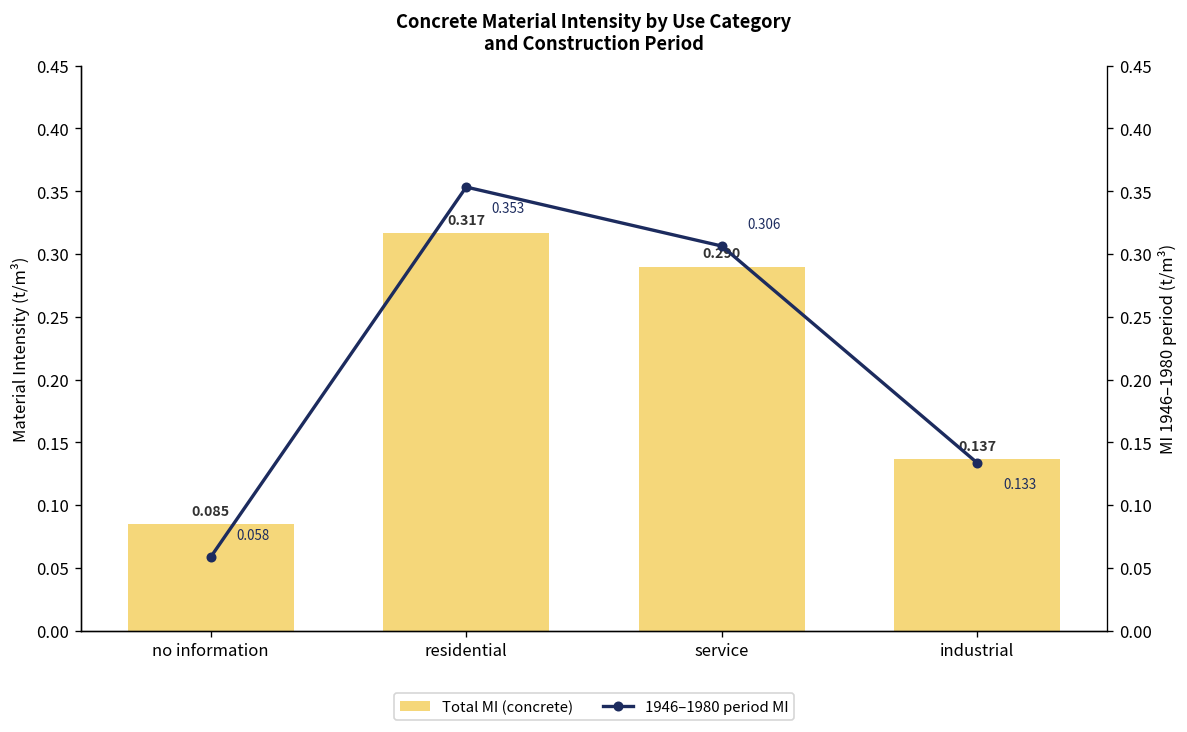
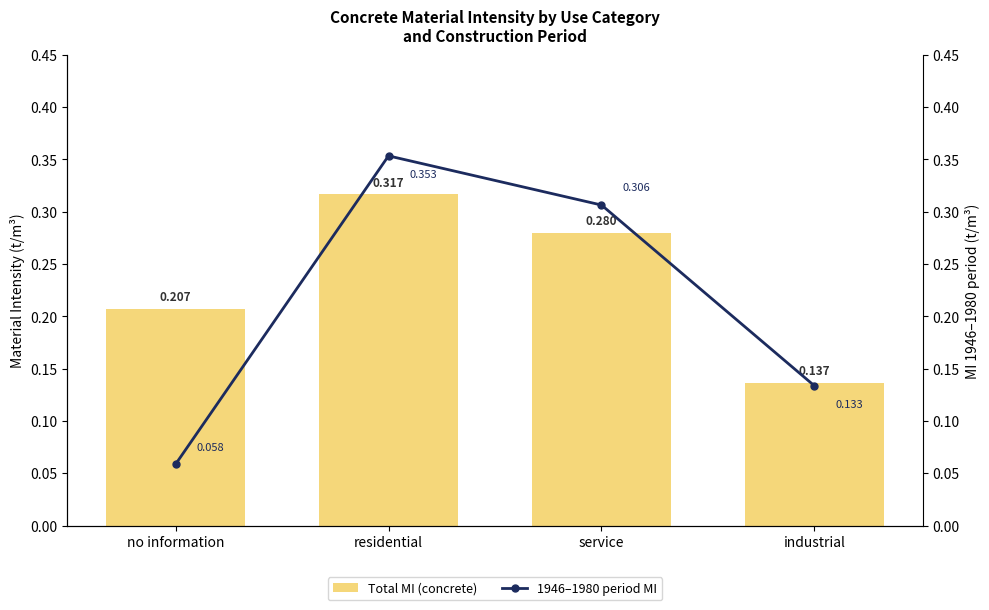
Total MI (concrete), no information: 0.085 -> 0.207
Total MI (concrete), service: 0.290 -> 0.280
